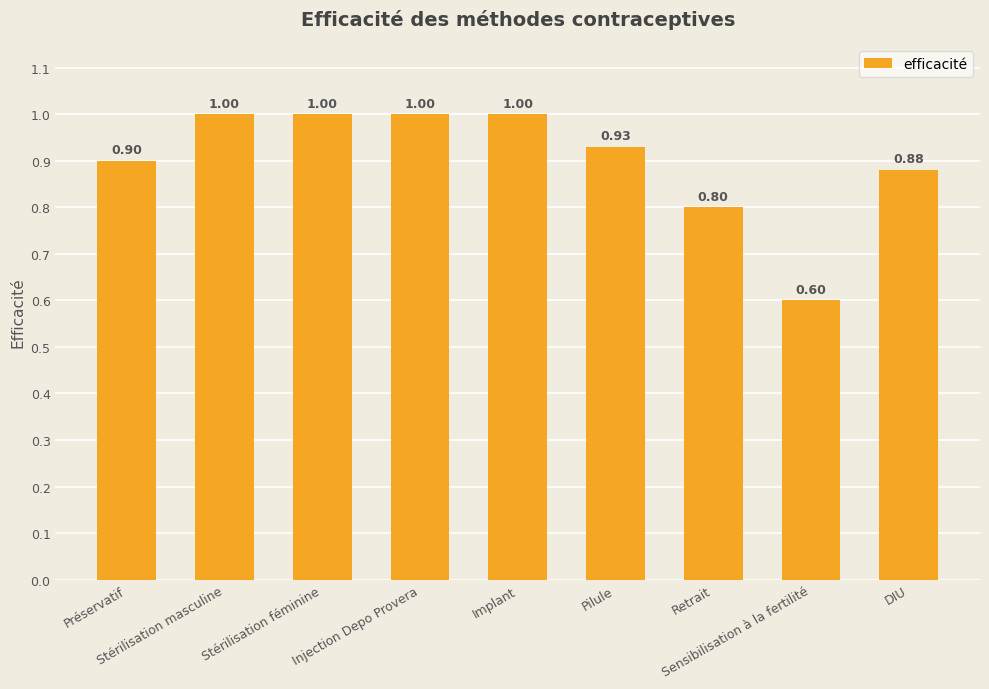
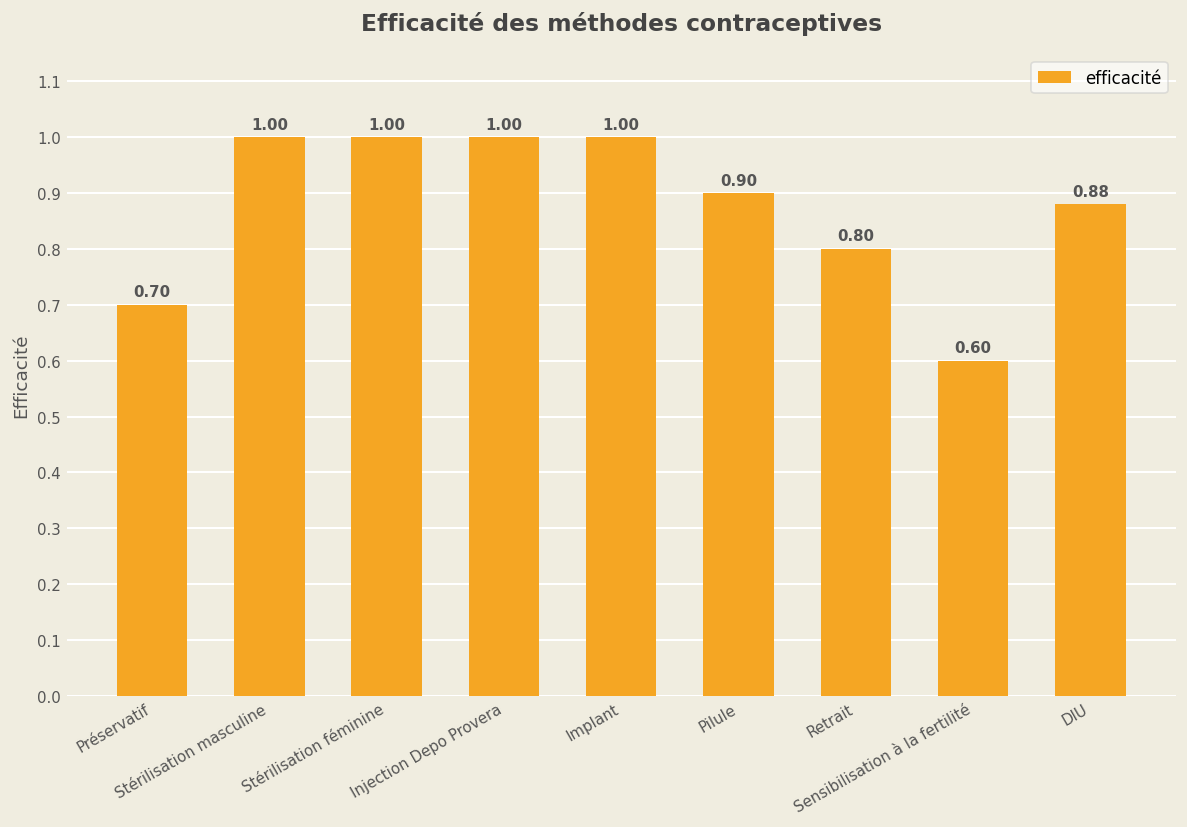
Préservatif: 0.90 -> 0.70
Pilule: 0.93 -> 0.90
